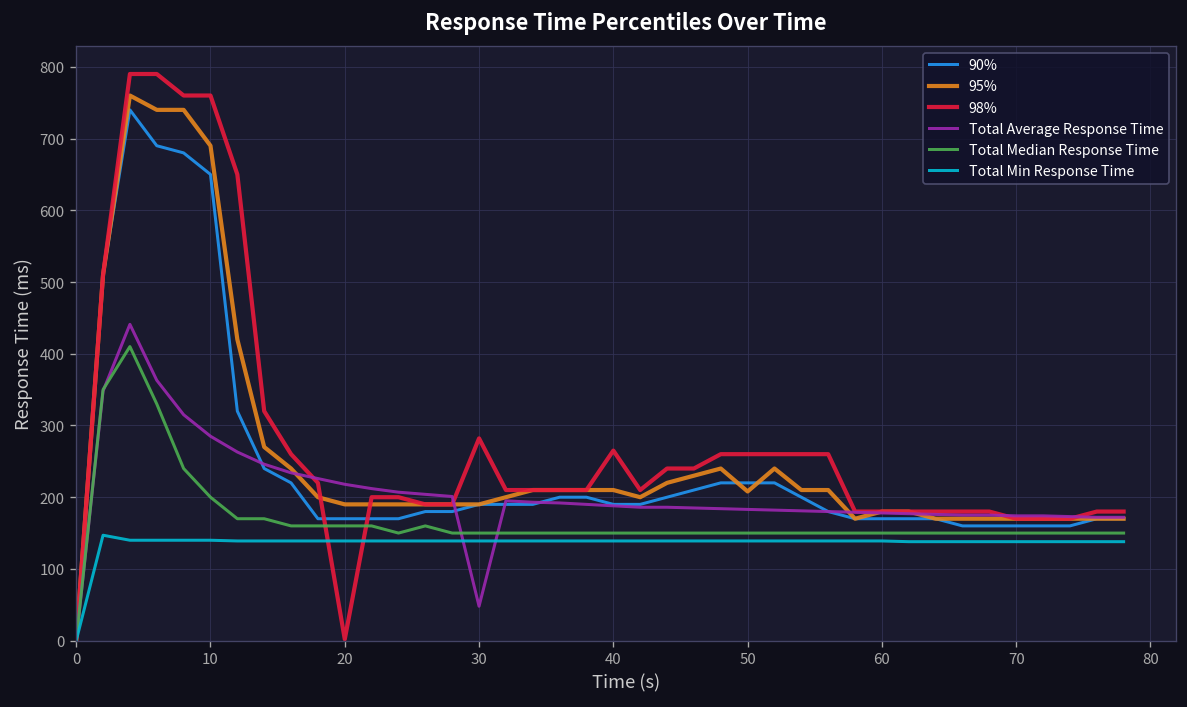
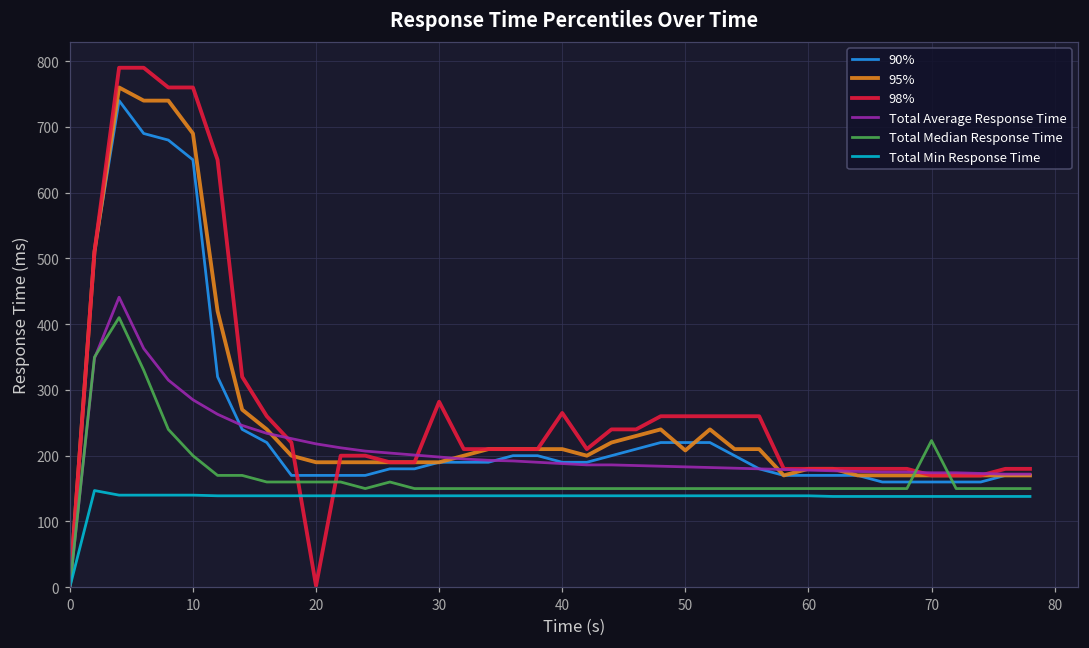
Total Average Response Time, 30: 50 -> 200
Total Median Response Time, 70: 150 -> 220
